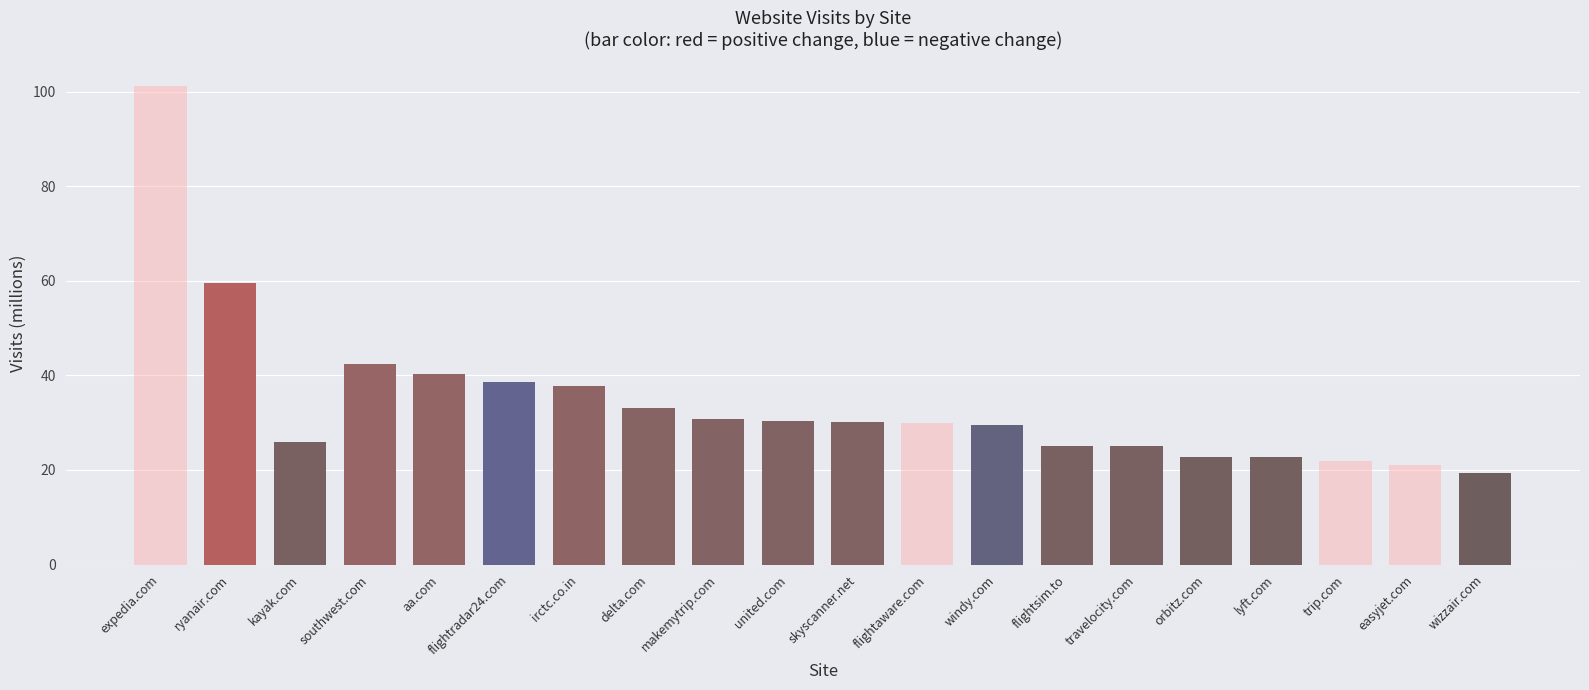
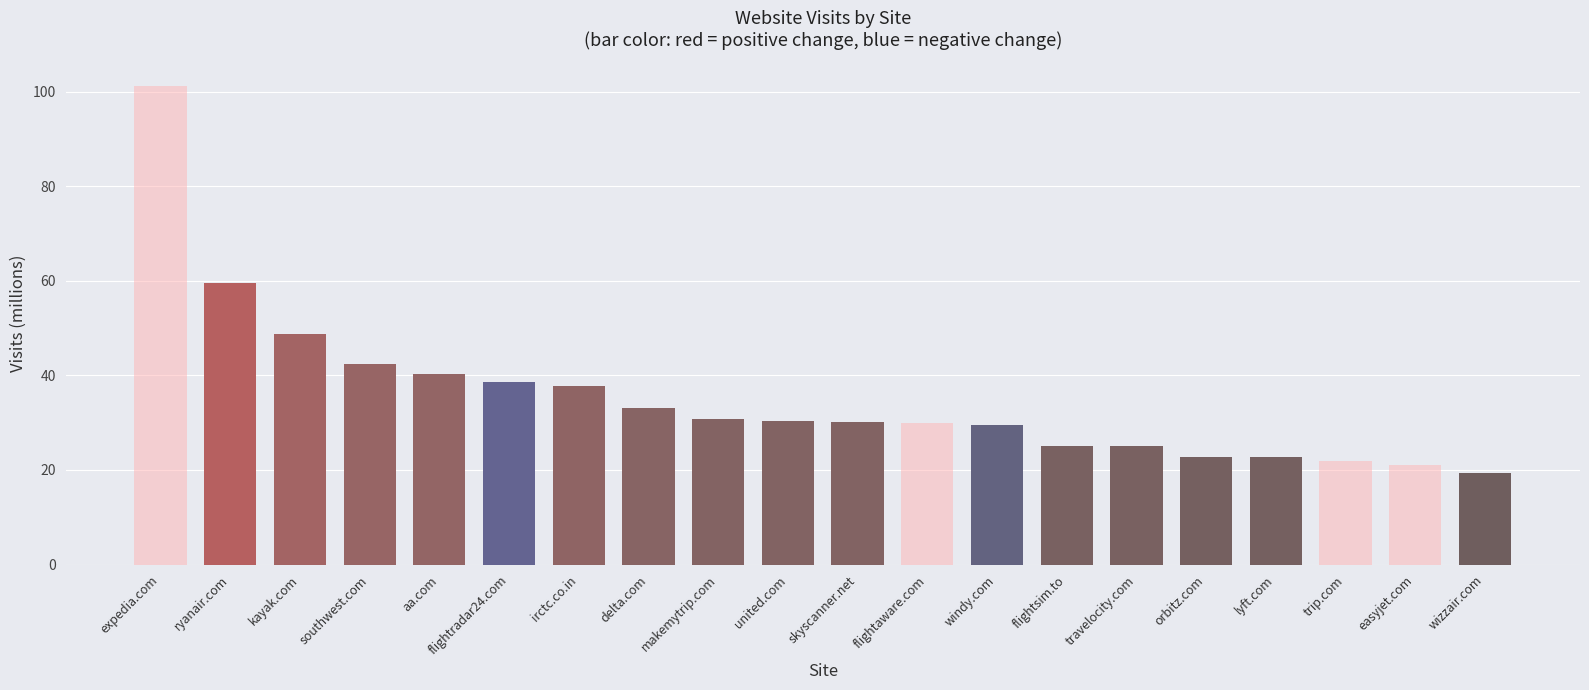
kayak.com: 26 -> 49
